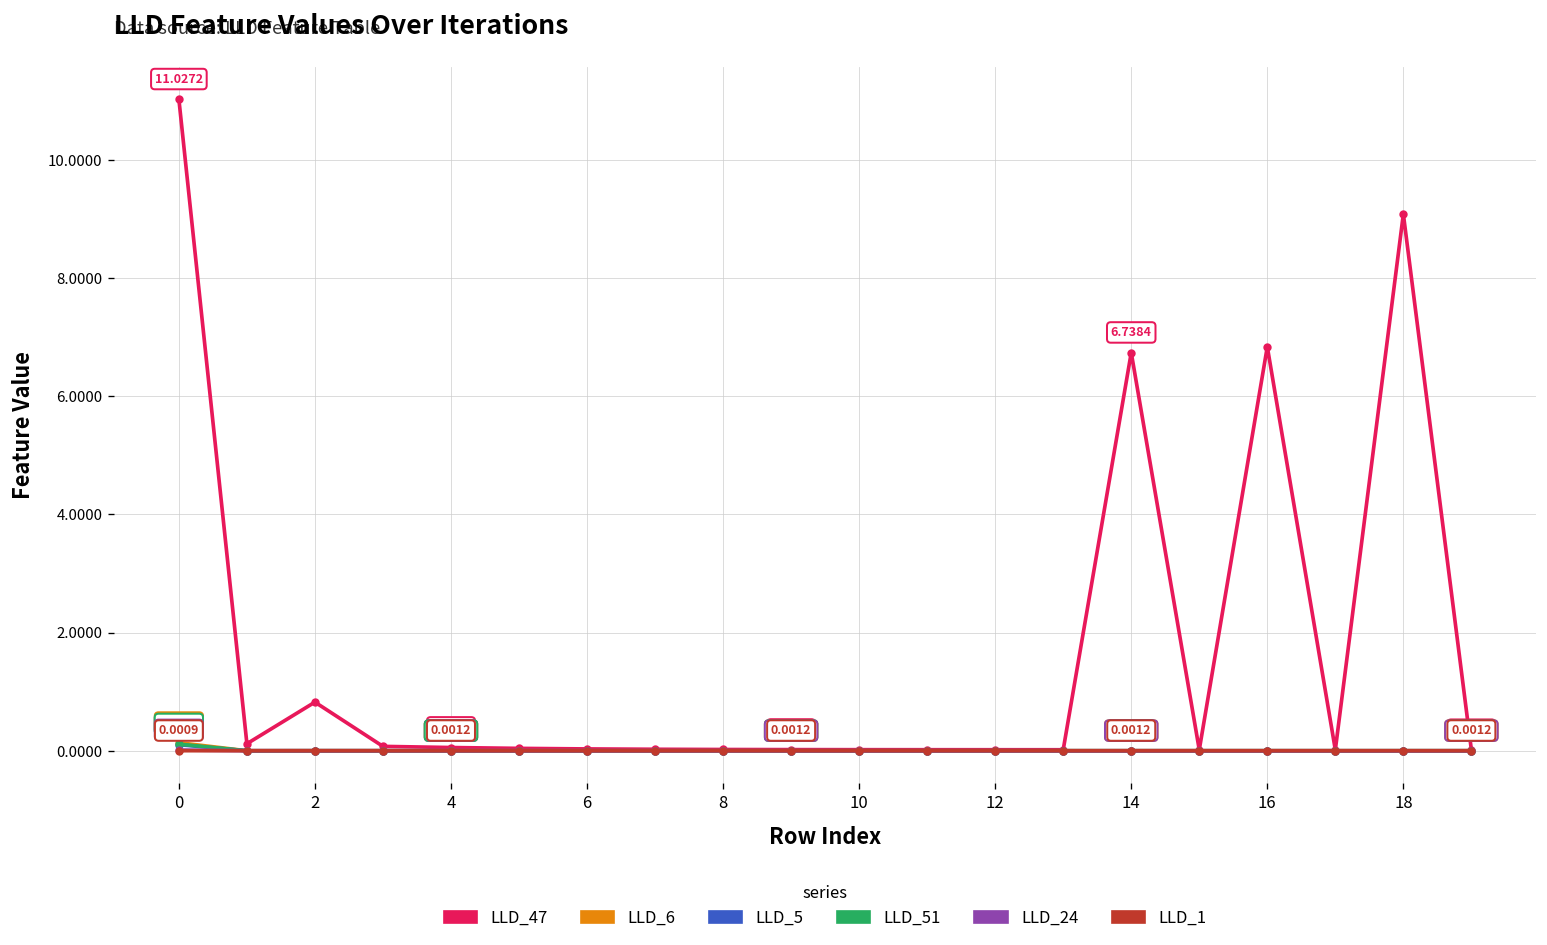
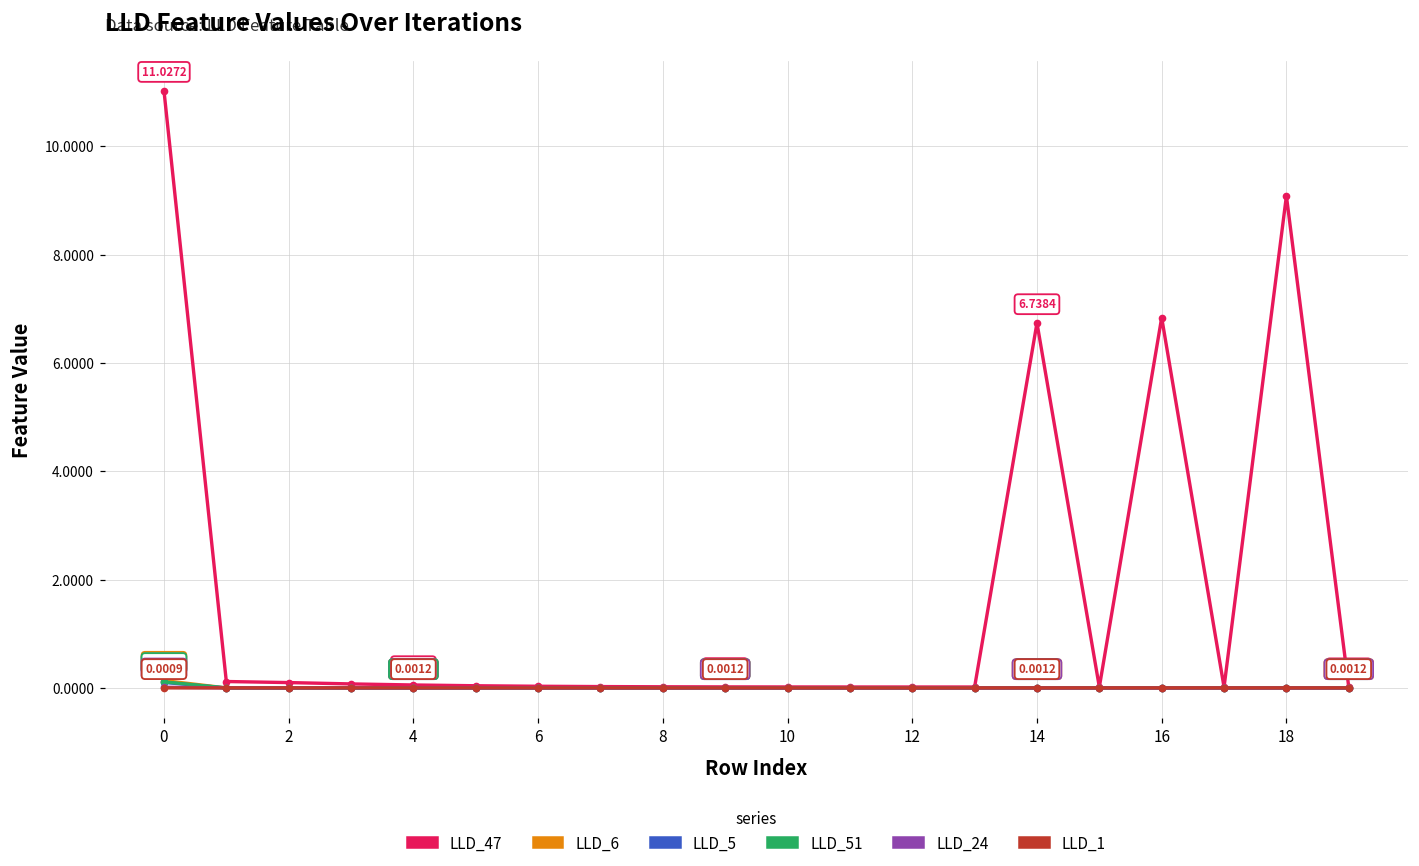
LLD_47, 2: 0.8 -> 0.1
